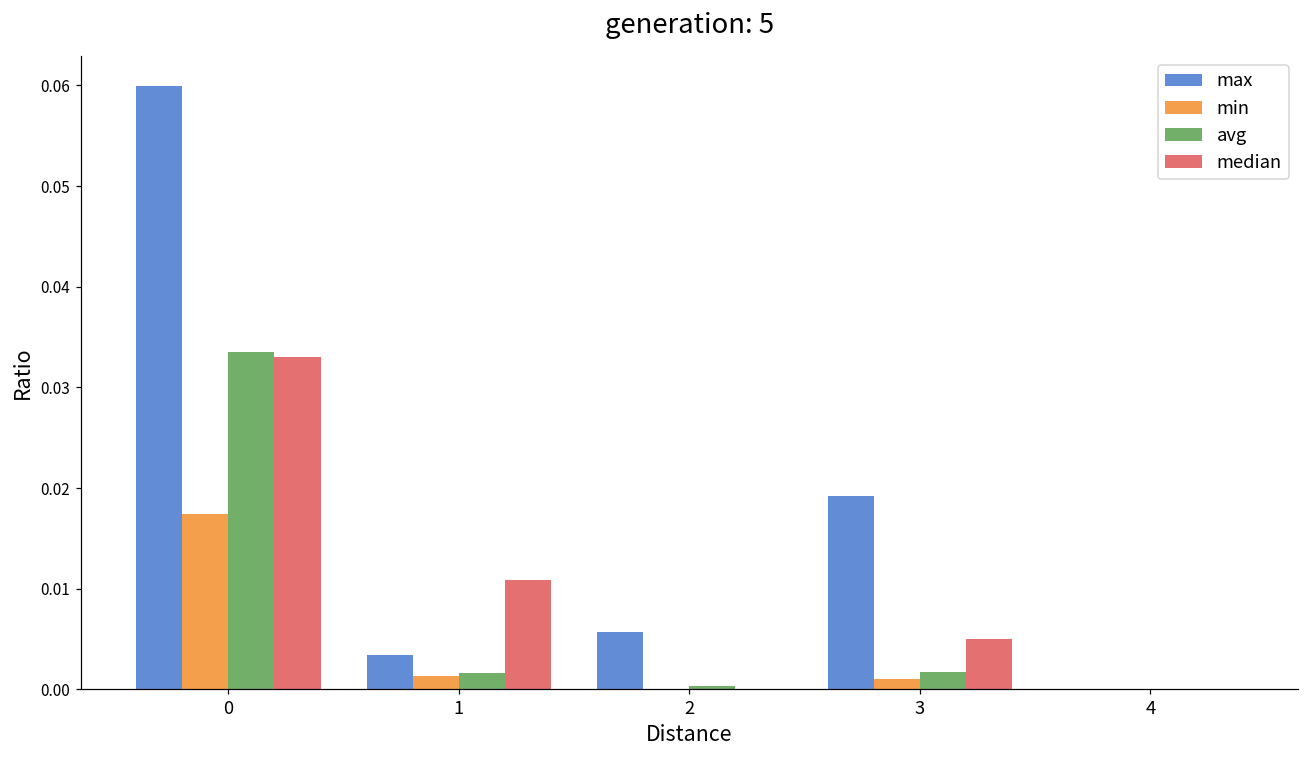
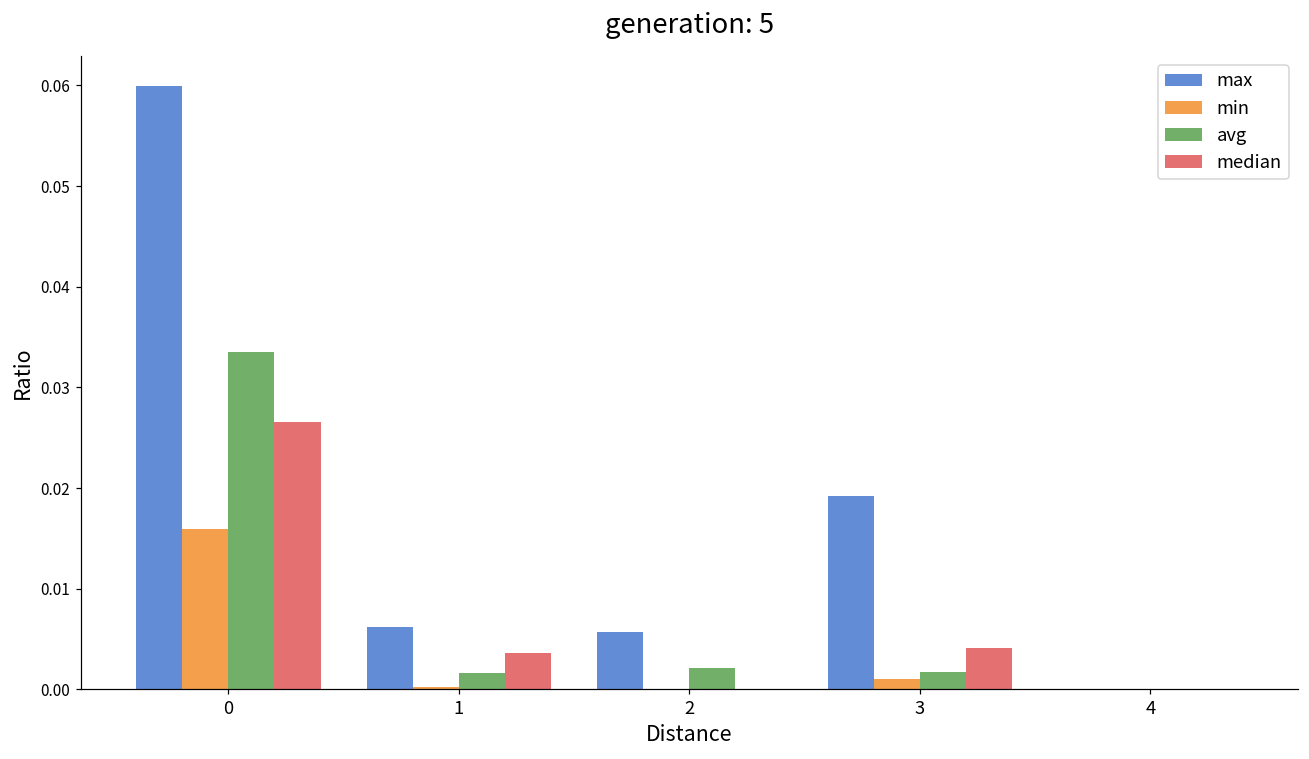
min, 0: 0.017 -> 0.016
median, 0: 0.033 -> 0.027
max, 1: 0.003 -> 0.006
min, 1: 0.001 -> 0.000
median, 1: 0.011 -> 0.004
avg, 2: 0.000 -> 0.002
median, 3: 0.005 -> 0.004
